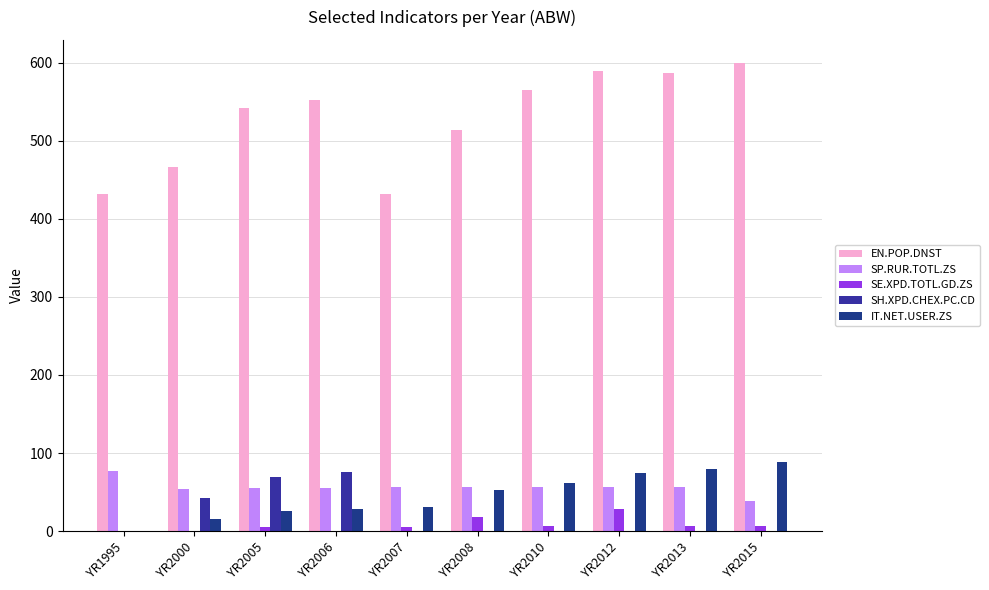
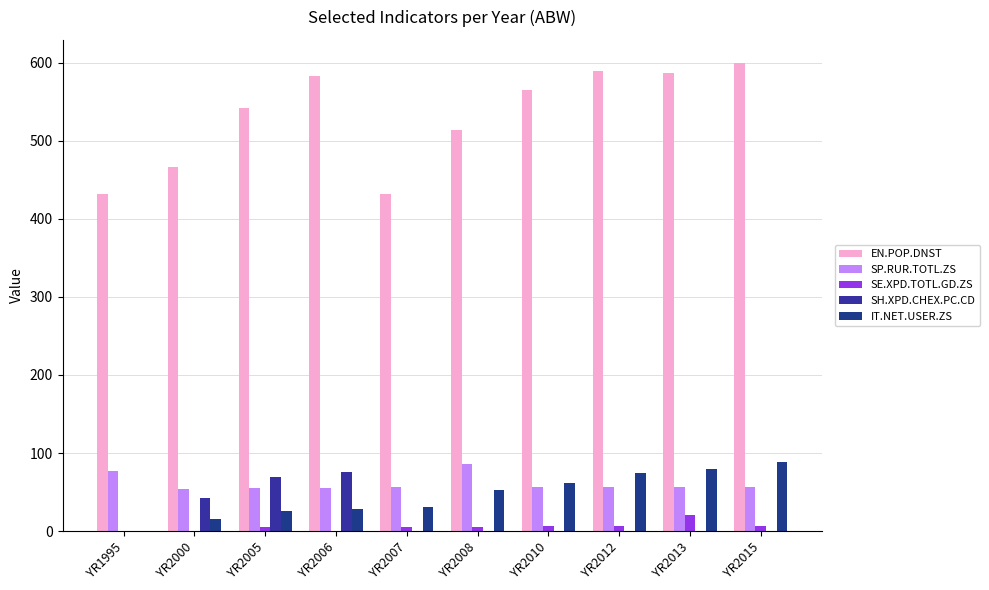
EN.POP.DNST, YR2006: 550 -> 580
SP.RUR.TOTL.ZS, YR2008: 60 -> 90
SE.XPD.TOTL.GD.ZS, YR2008: 20 -> 0
SE.XPD.TOTL.GD.ZS, YR2012: 30 -> 10
SE.XPD.TOTL.GD.ZS, YR2013: 10 -> 20
SP.RUR.TOTL.ZS, YR2015: 40 -> 60
